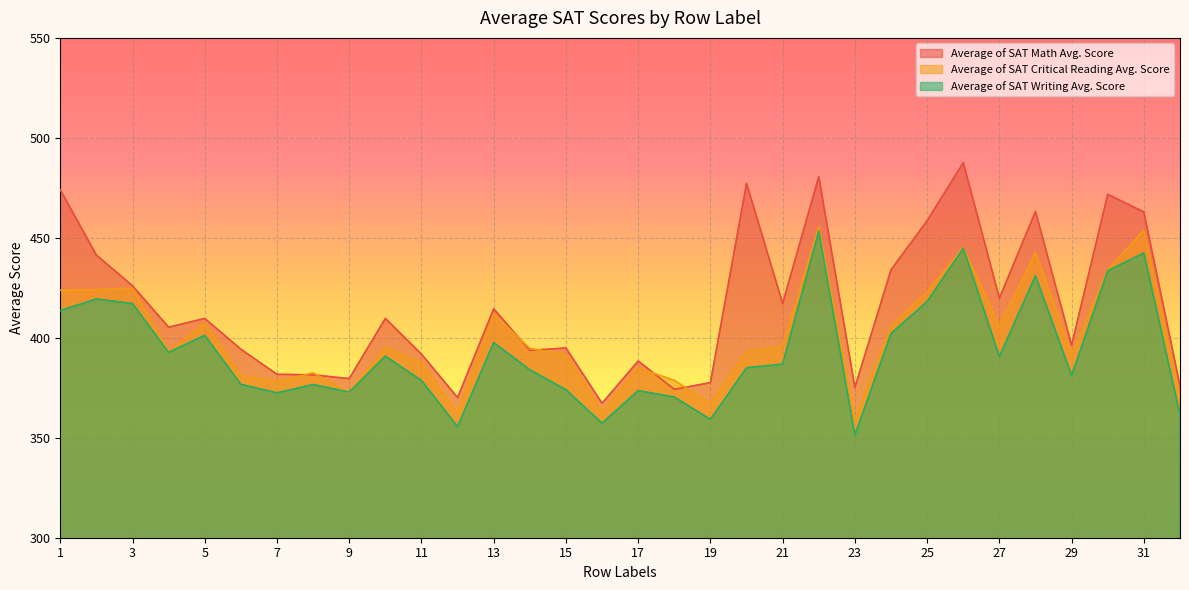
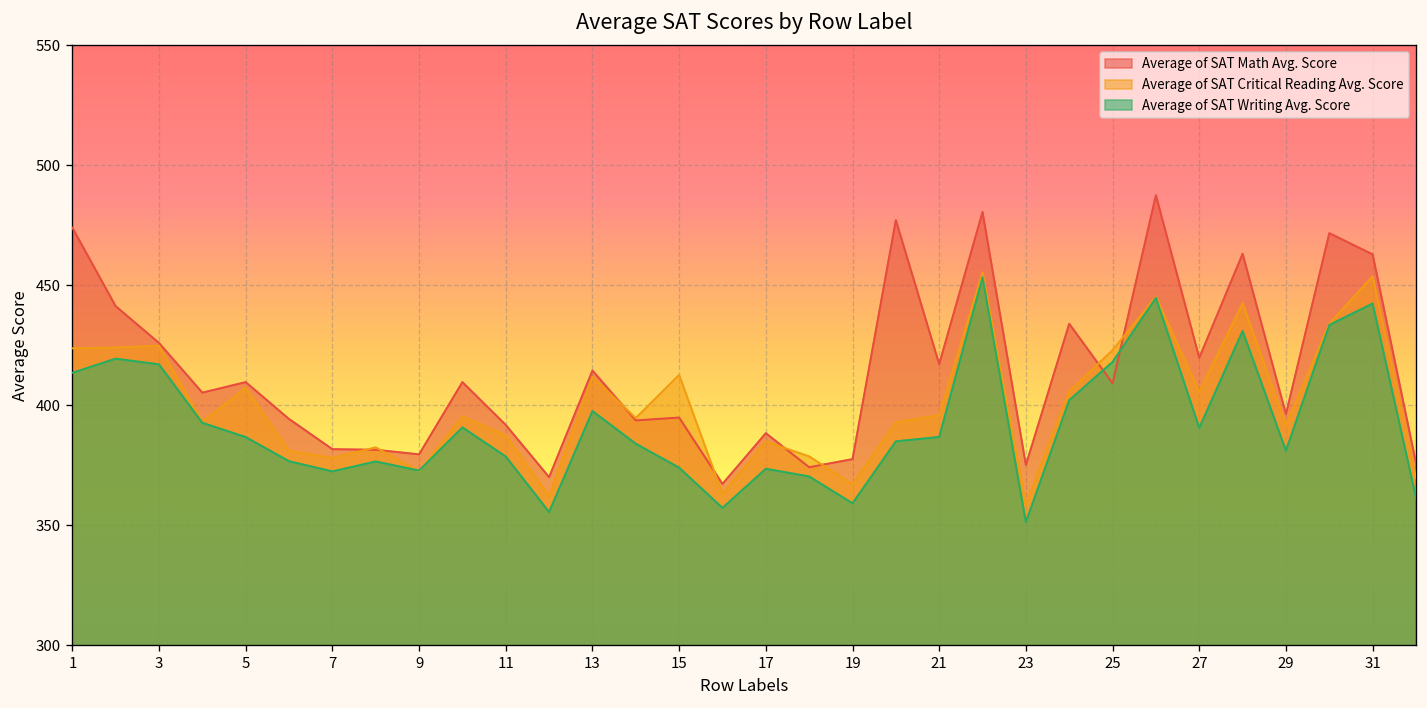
Average of SAT Writing Avg. Score, 5: 401 -> 387
Average of SAT Critical Reading Avg. Score, 15: 392 -> 413
Average of SAT Math Avg. Score, 25: 459 -> 409
